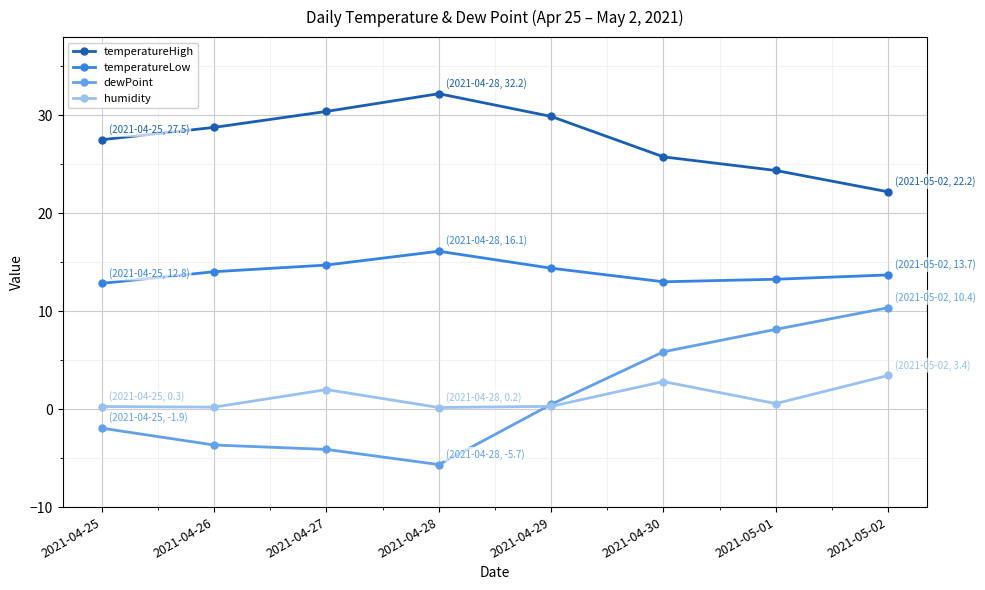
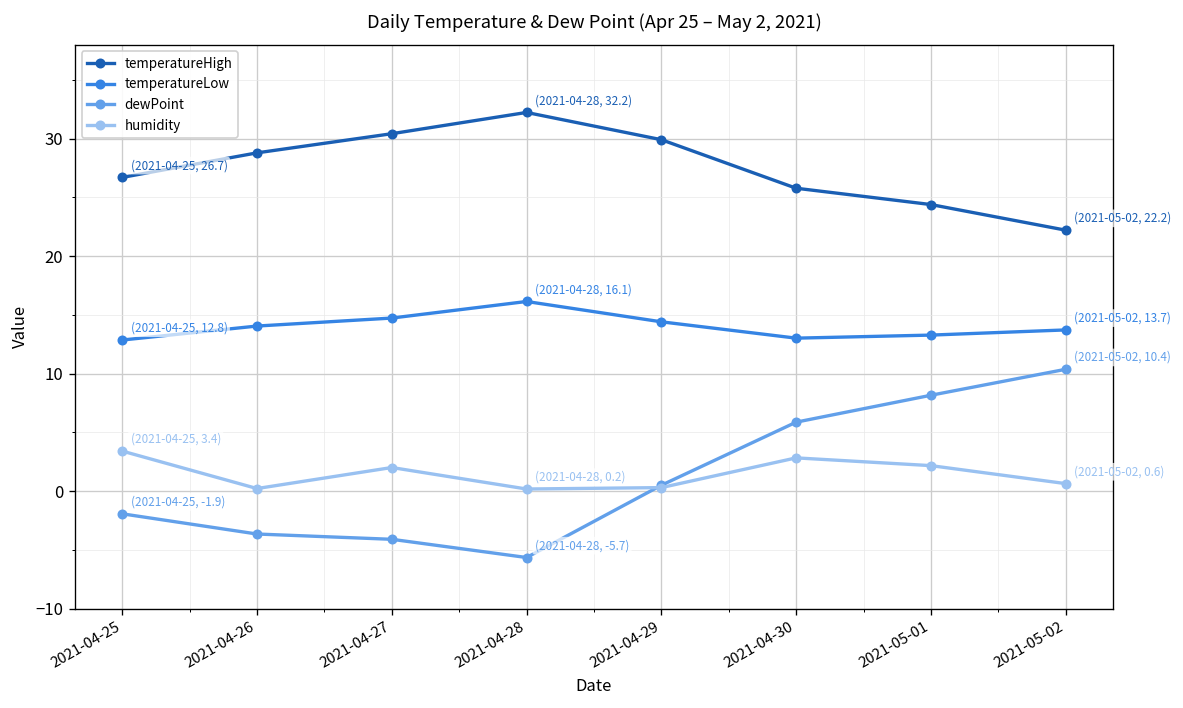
temperatureHigh, 2021-04-25: 27.5 -> 26.7
humidity, 2021-04-25: 0.3 -> 3.4
humidity, 2021-05-01: 1 -> 2
humidity, 2021-05-02: 3.4 -> 0.6
